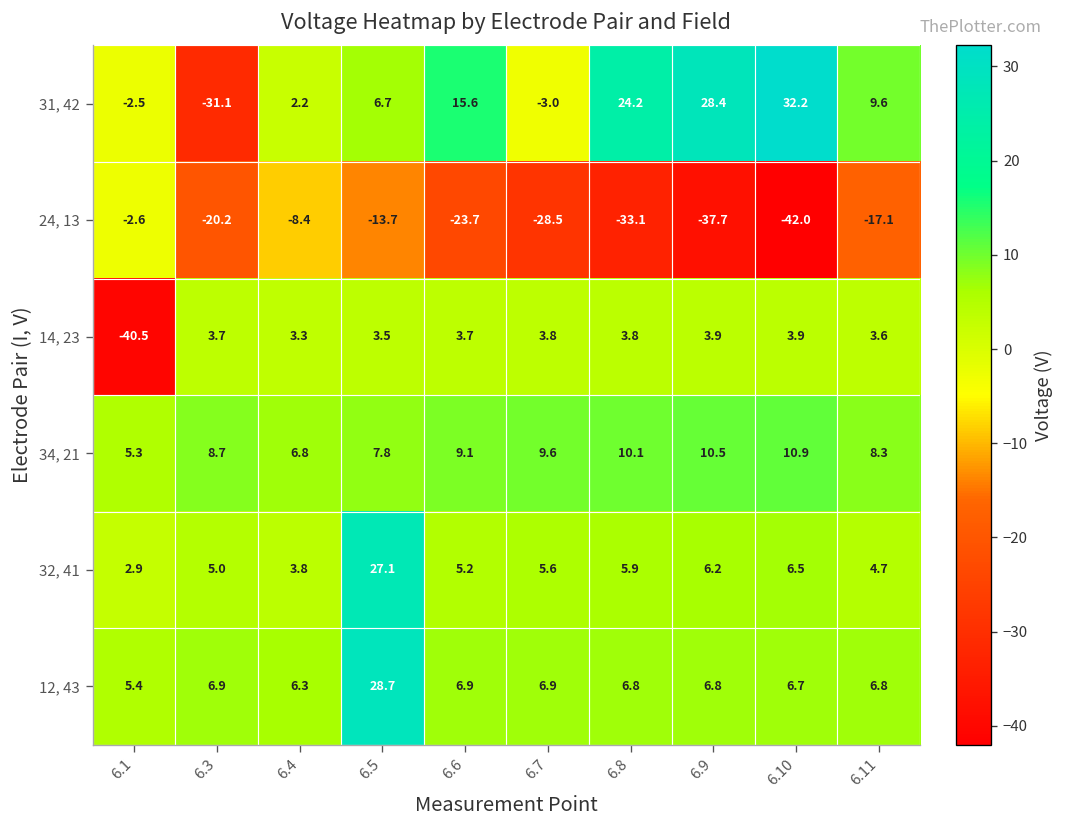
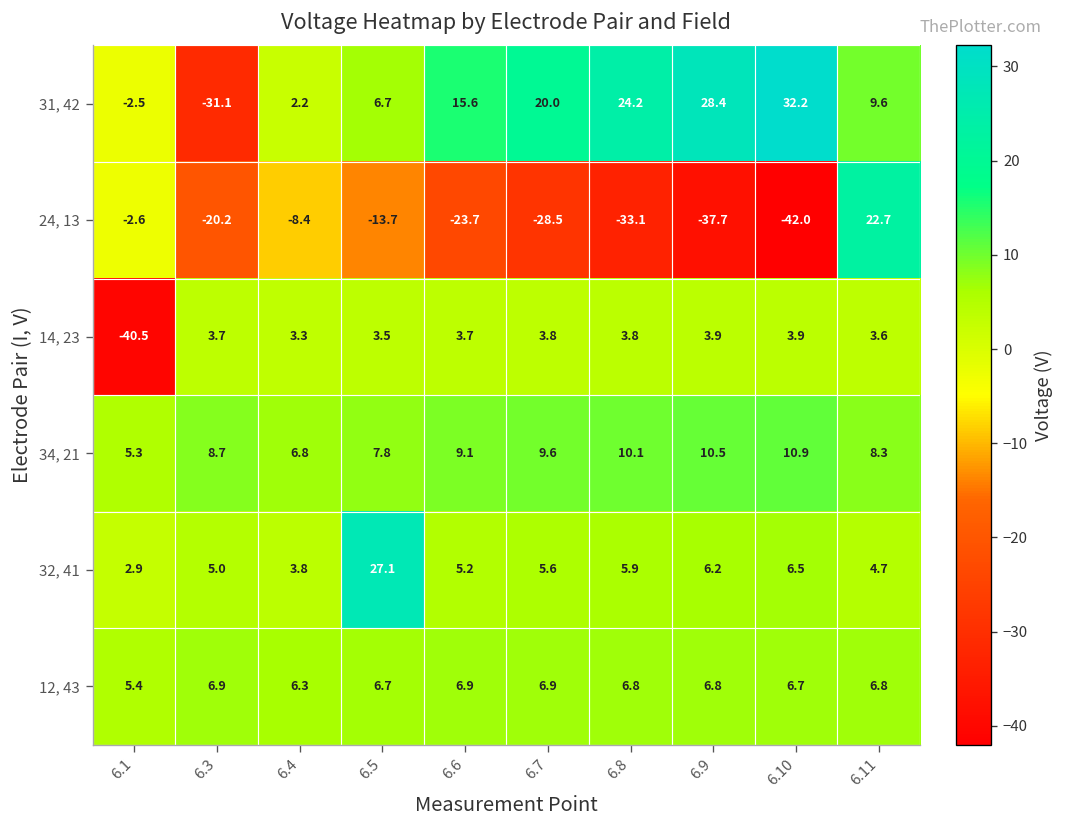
31, 42, 6.7: -3.0 -> 20.0
24, 13, 6.11: -17.1 -> 22.7
12, 43, 6.5: 28.7 -> 6.7
